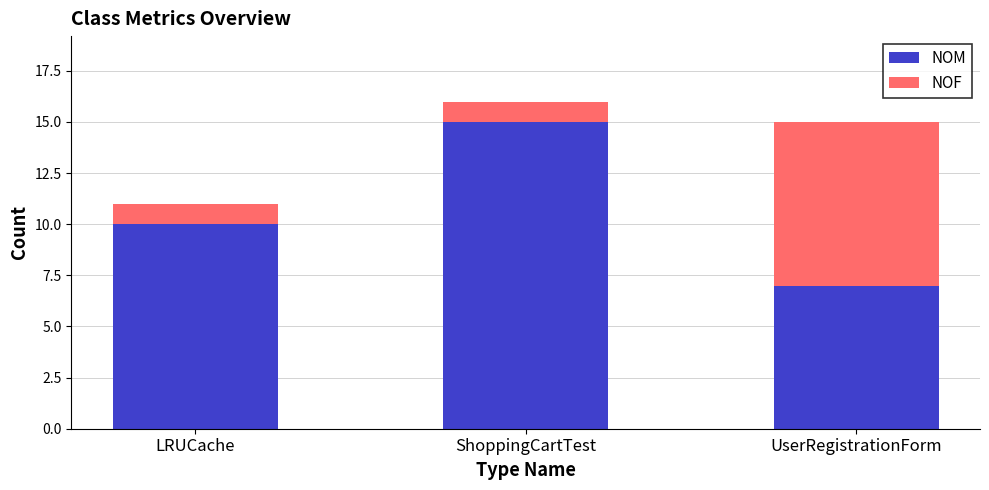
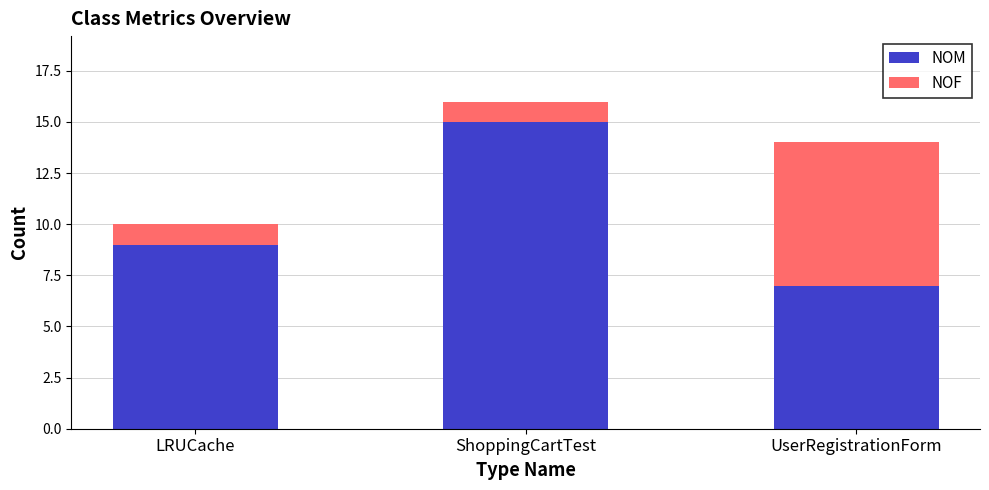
NOM, LRUCache: 10 -> 9
NOF, UserRegistrationForm: 8 -> 7
